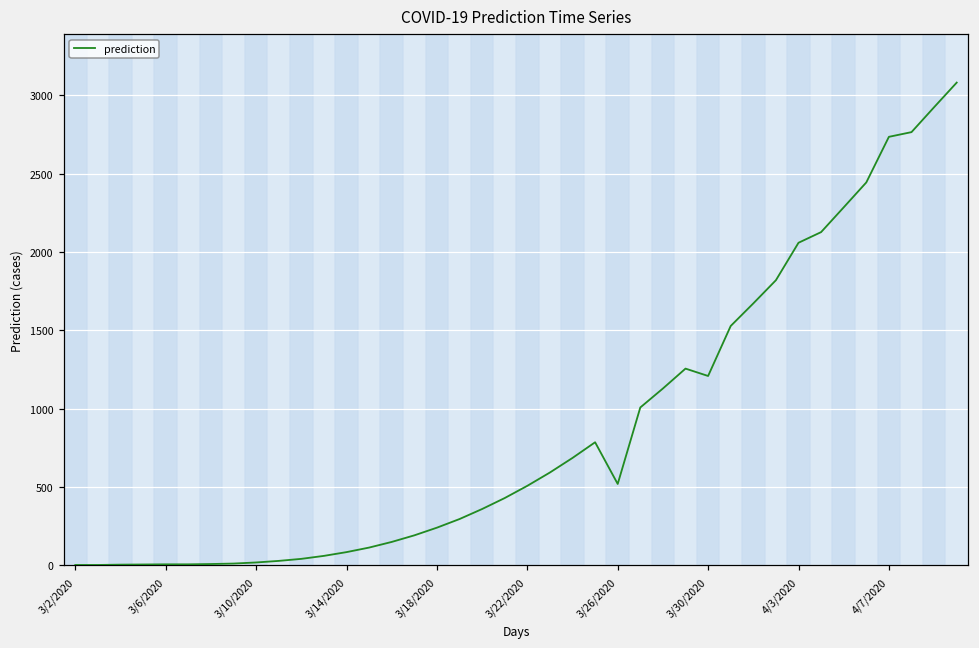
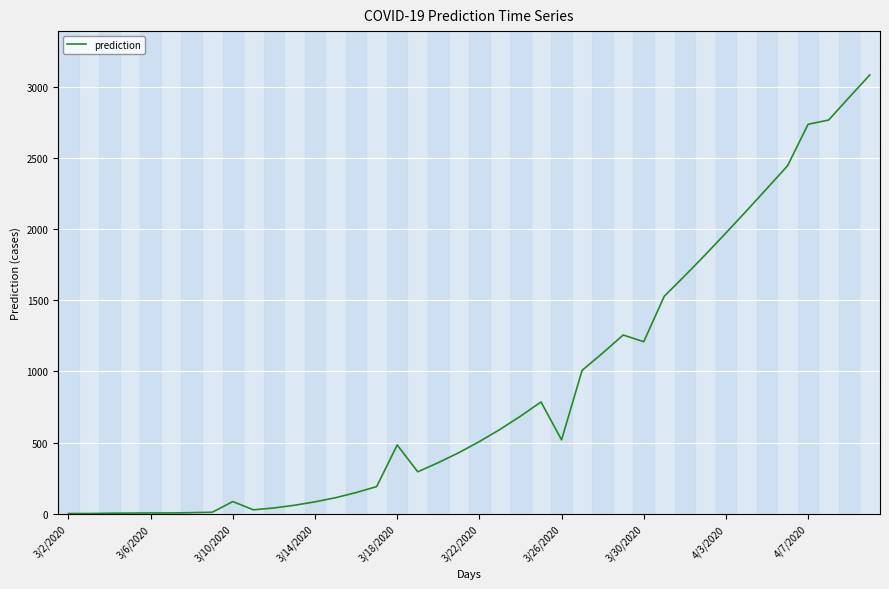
3/10/2020: 20 -> 90
3/18/2020: 240 -> 480
4/3/2020: 2060 -> 1970
